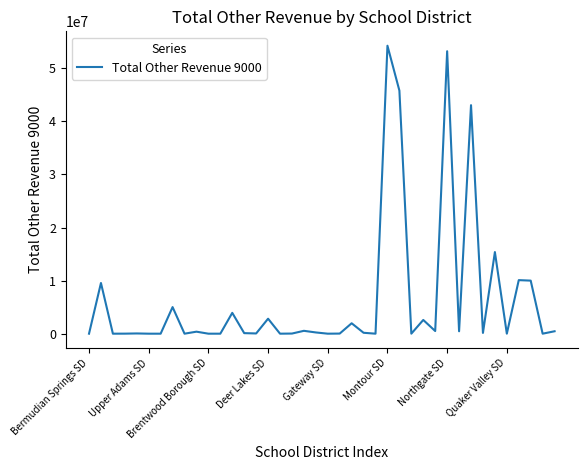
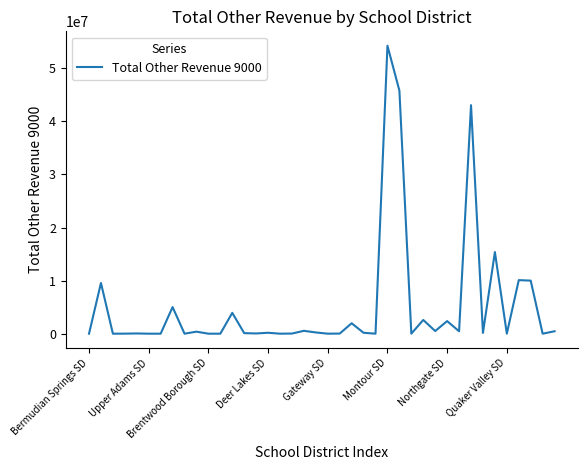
Deer Lakes SD: 3000000 -> 0
Northgate SD: 53000000 -> 2000000
